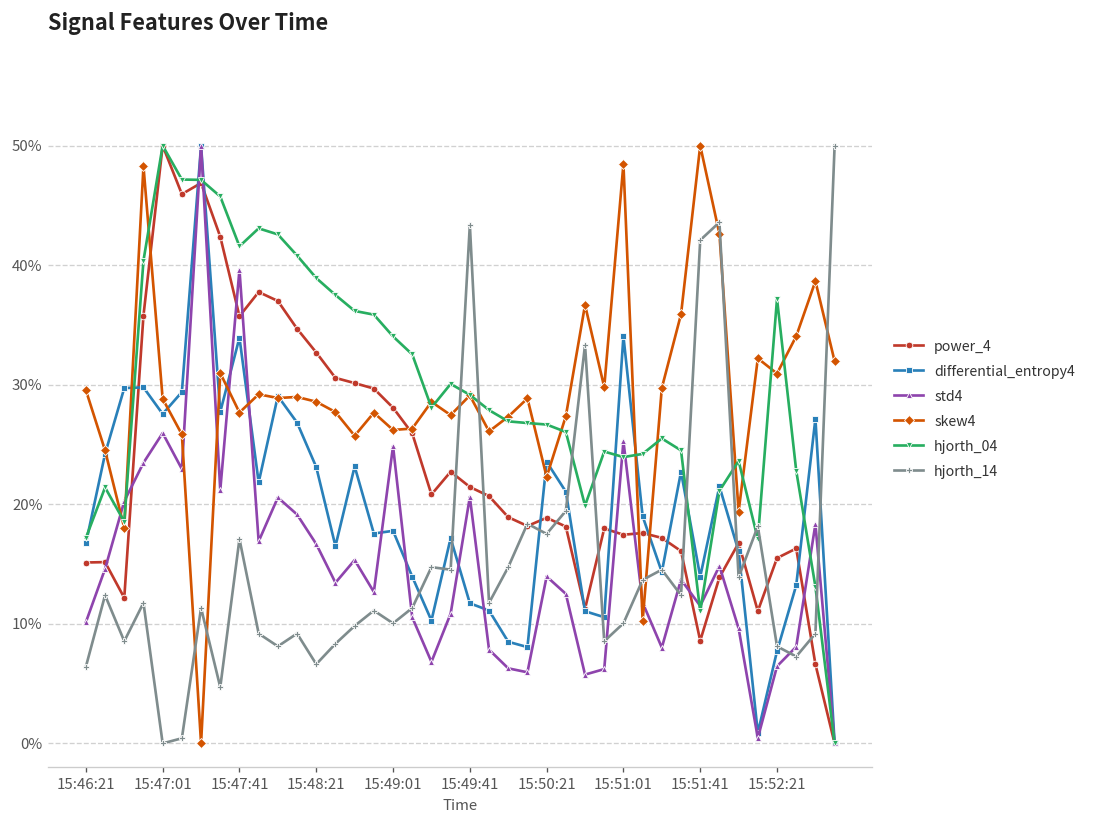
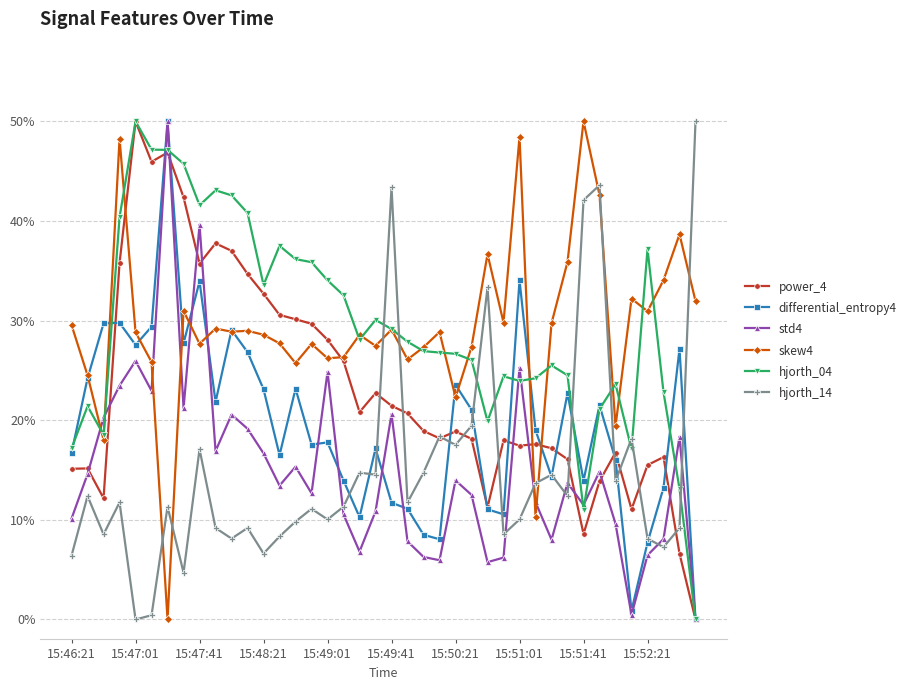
hjorth_04, 15:48:21: 39% -> 34%
